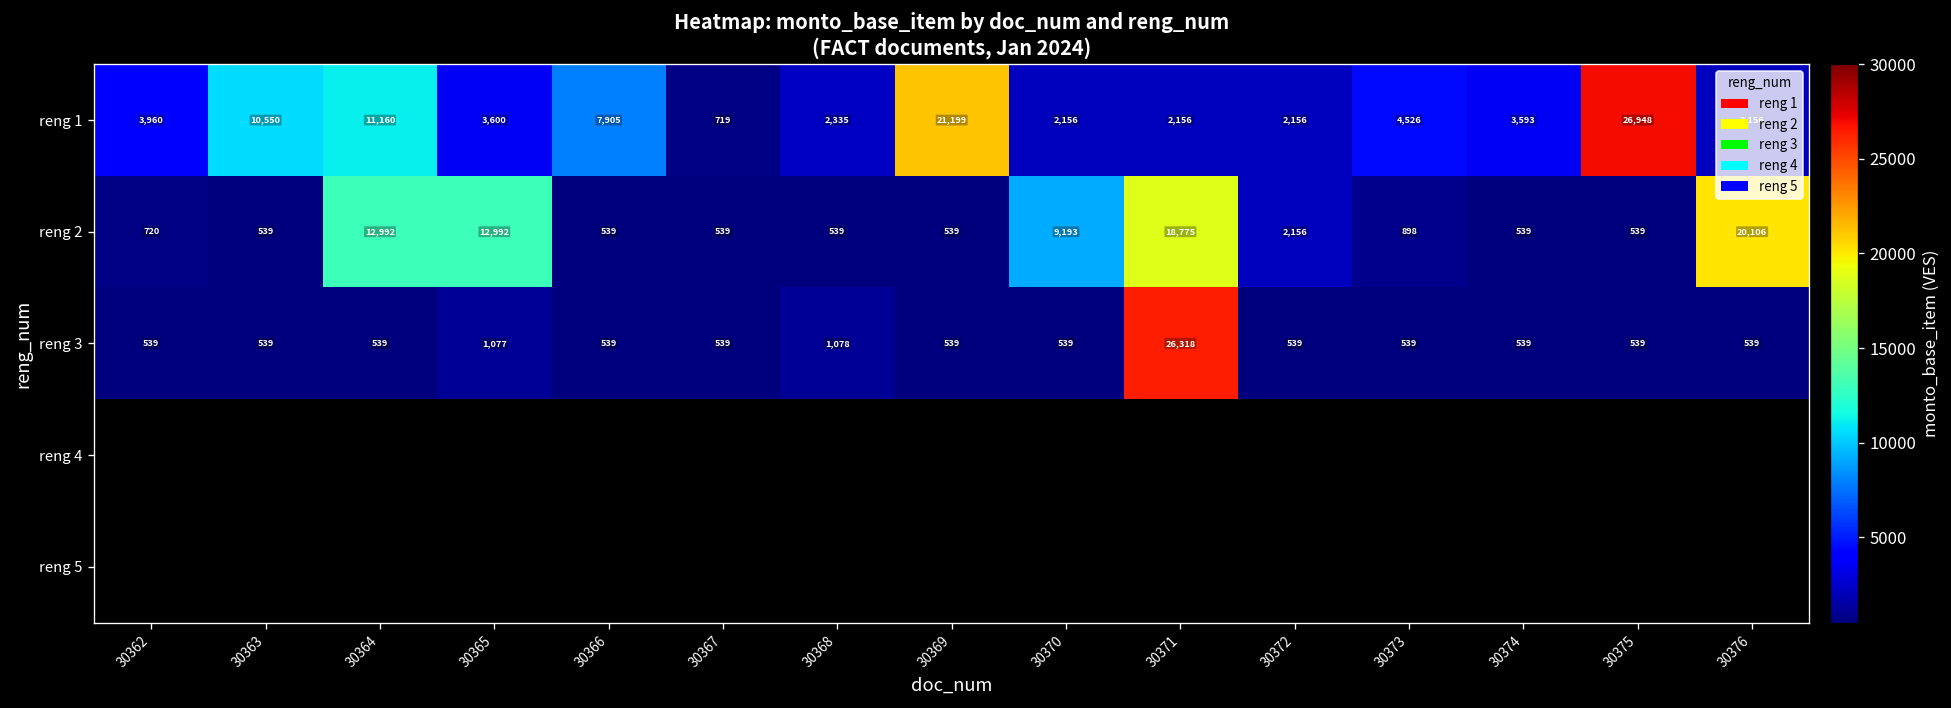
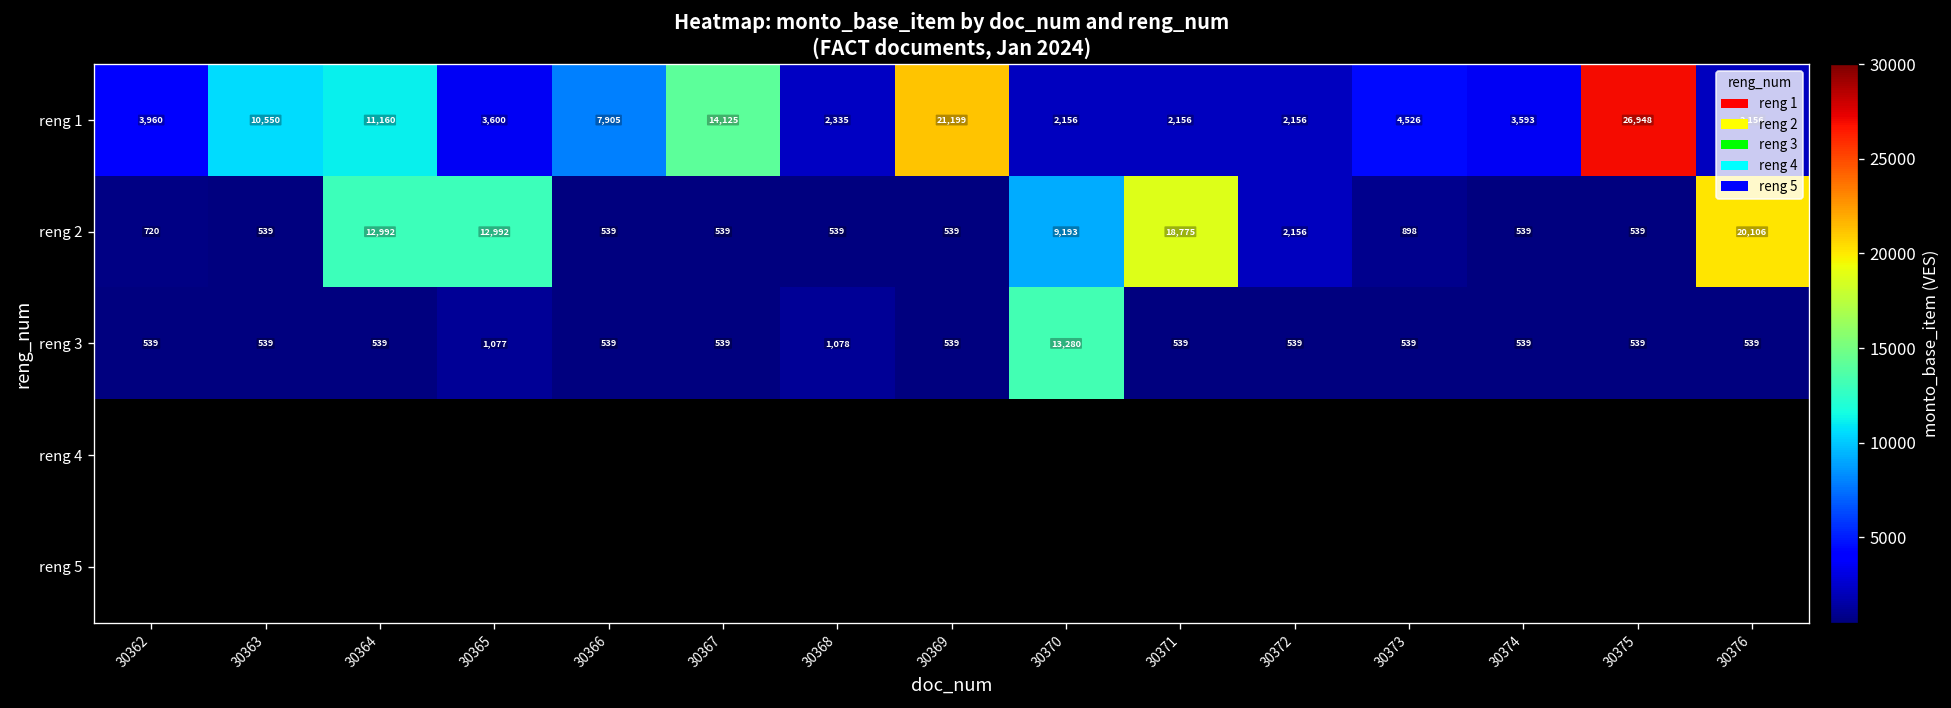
reng 1, 30367: 719 -> 14,125
reng 3, 30370: 539 -> 13,280
reng 3, 30371: 26,318 -> 539
